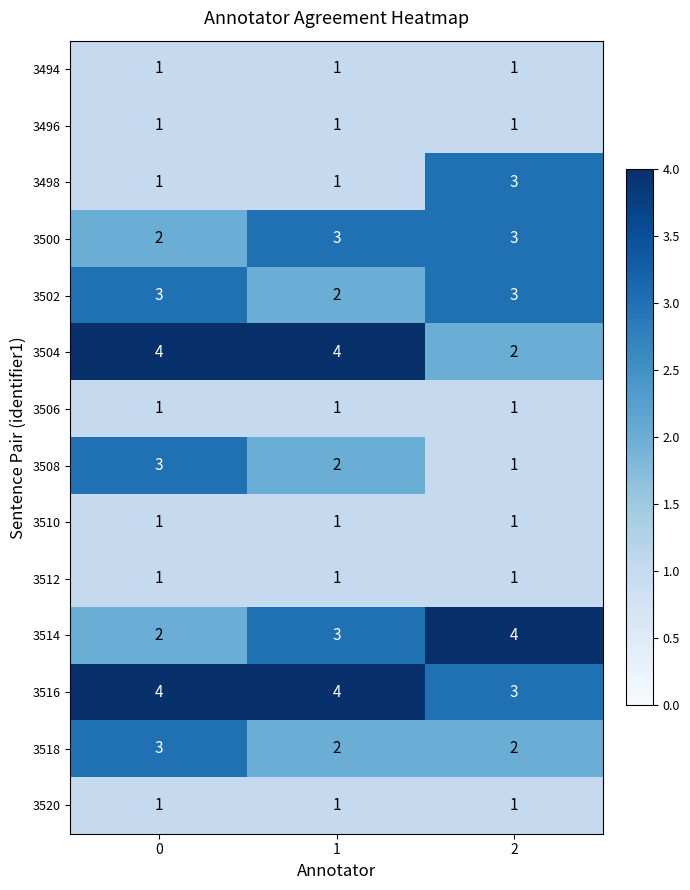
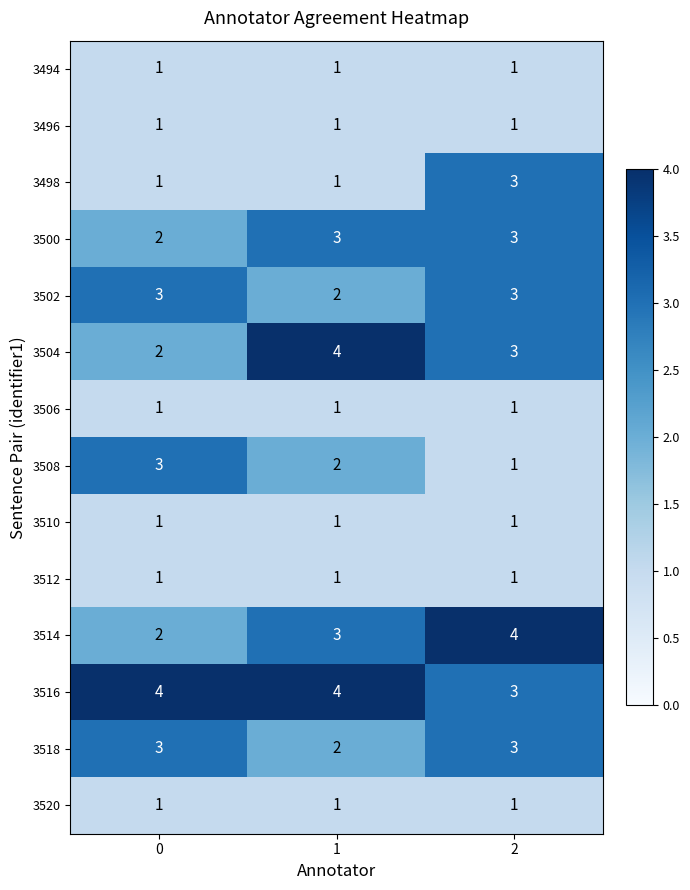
3504, 0: 4 -> 2
3504, 2: 2 -> 3
3518, 2: 2 -> 3
